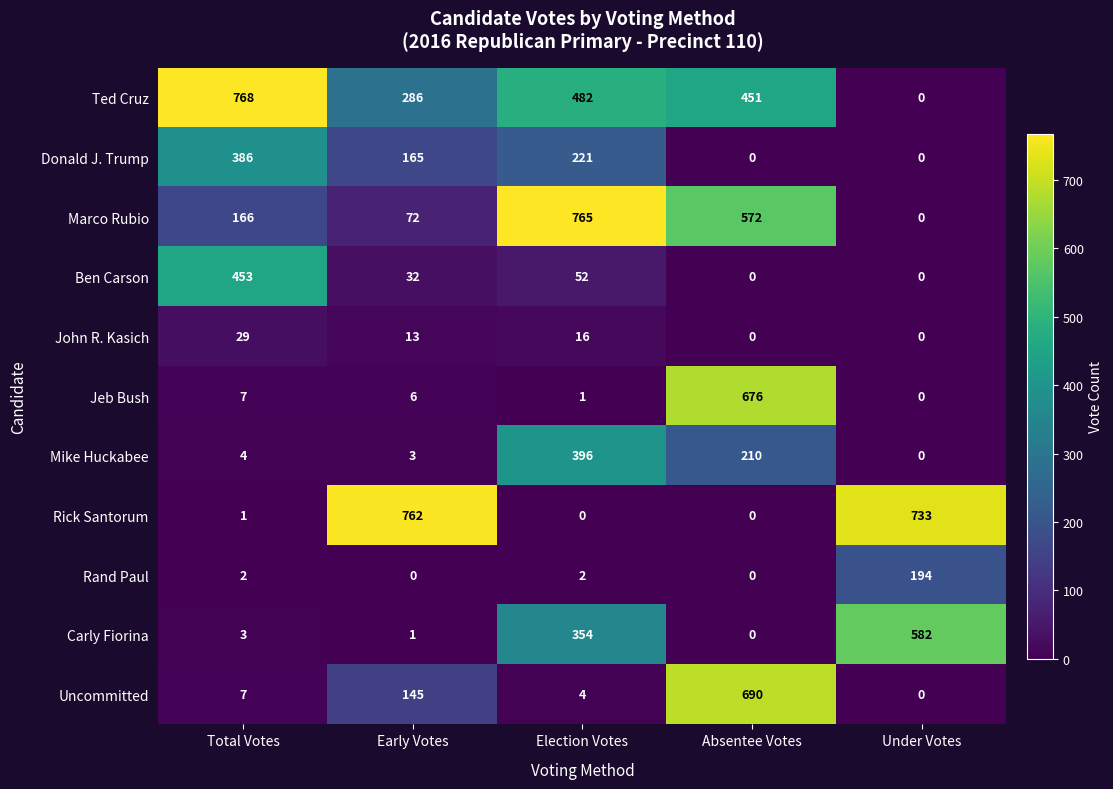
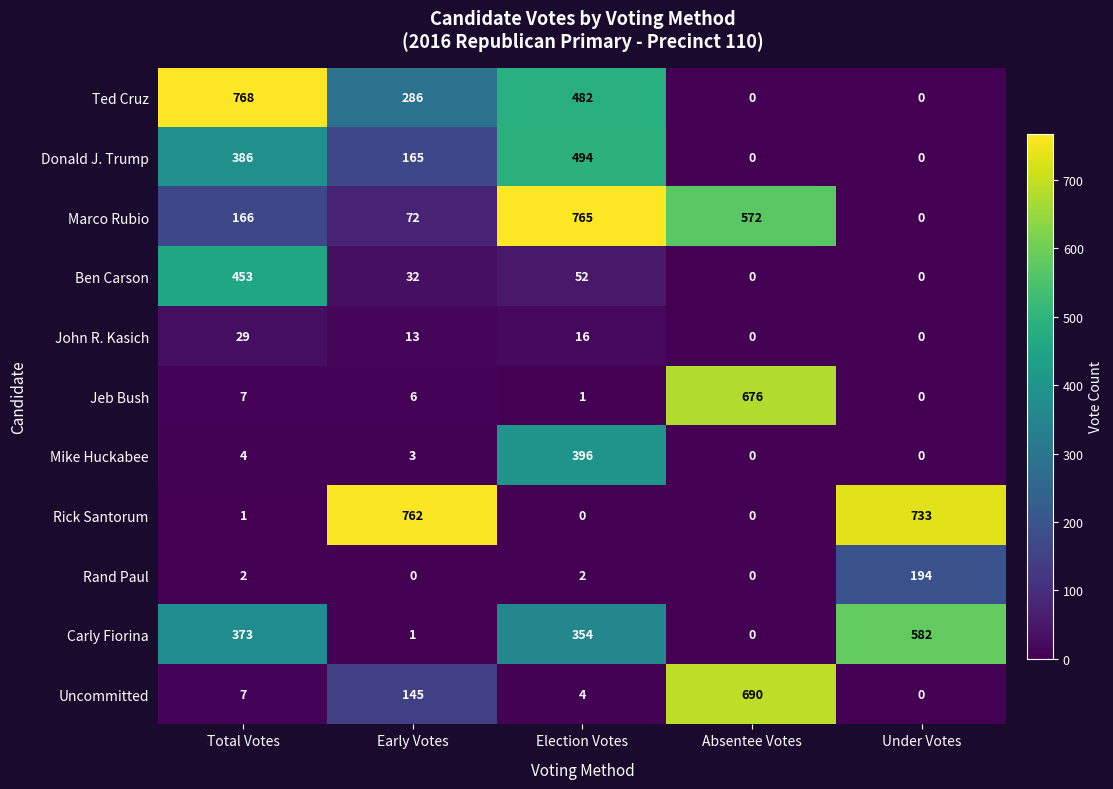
Ted Cruz, Absentee Votes: 451 -> 0
Donald J. Trump, Election Votes: 221 -> 494
Mike Huckabee, Absentee Votes: 210 -> 0
Carly Fiorina, Total Votes: 3 -> 373
